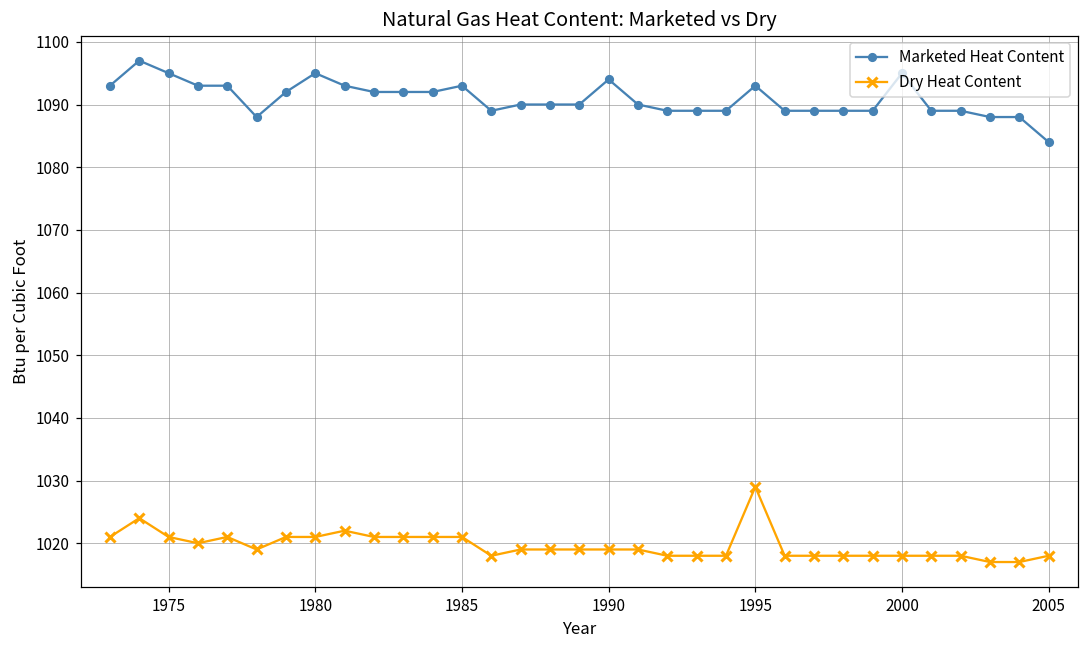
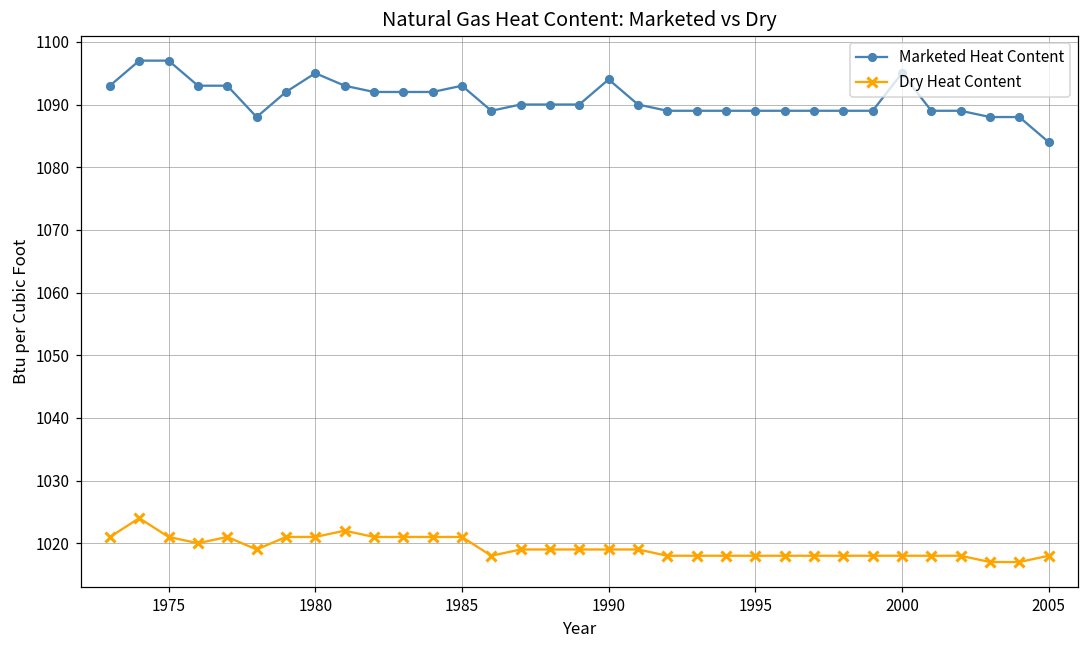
Marketed Heat Content, 1975: 1095 -> 1097
Marketed Heat Content, 1995: 1093 -> 1089
Dry Heat Content, 1995: 1029 -> 1018
